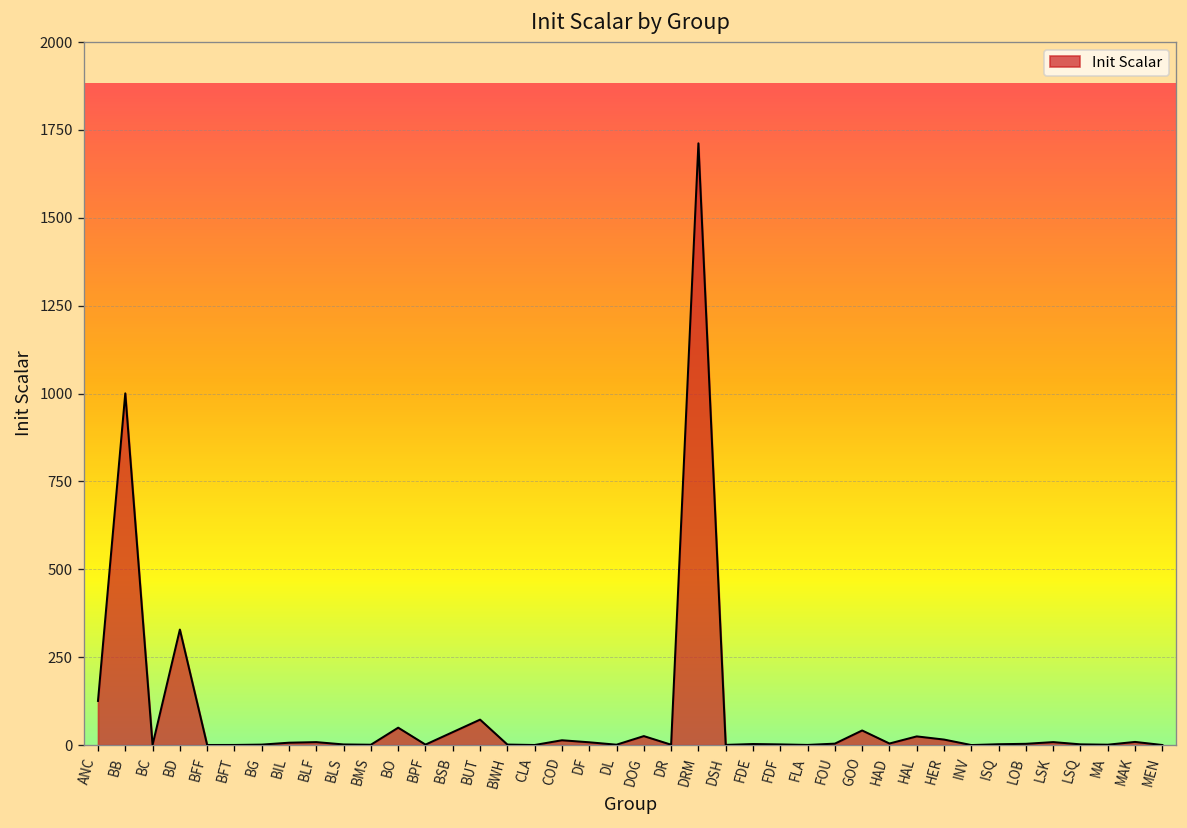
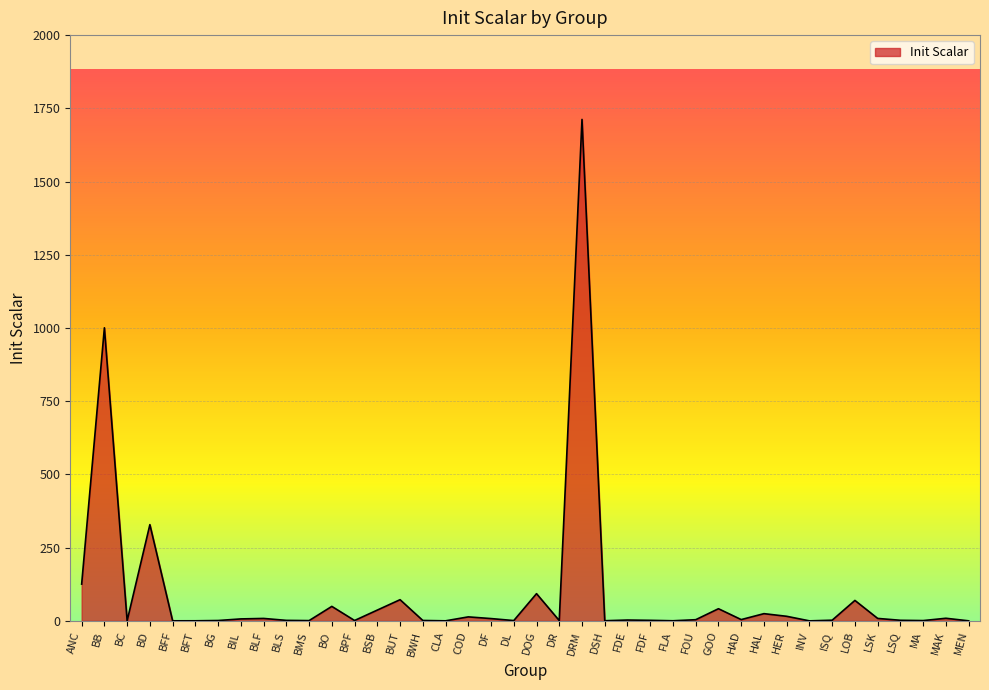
DOG: 30 -> 90
LOB: 0 -> 70
